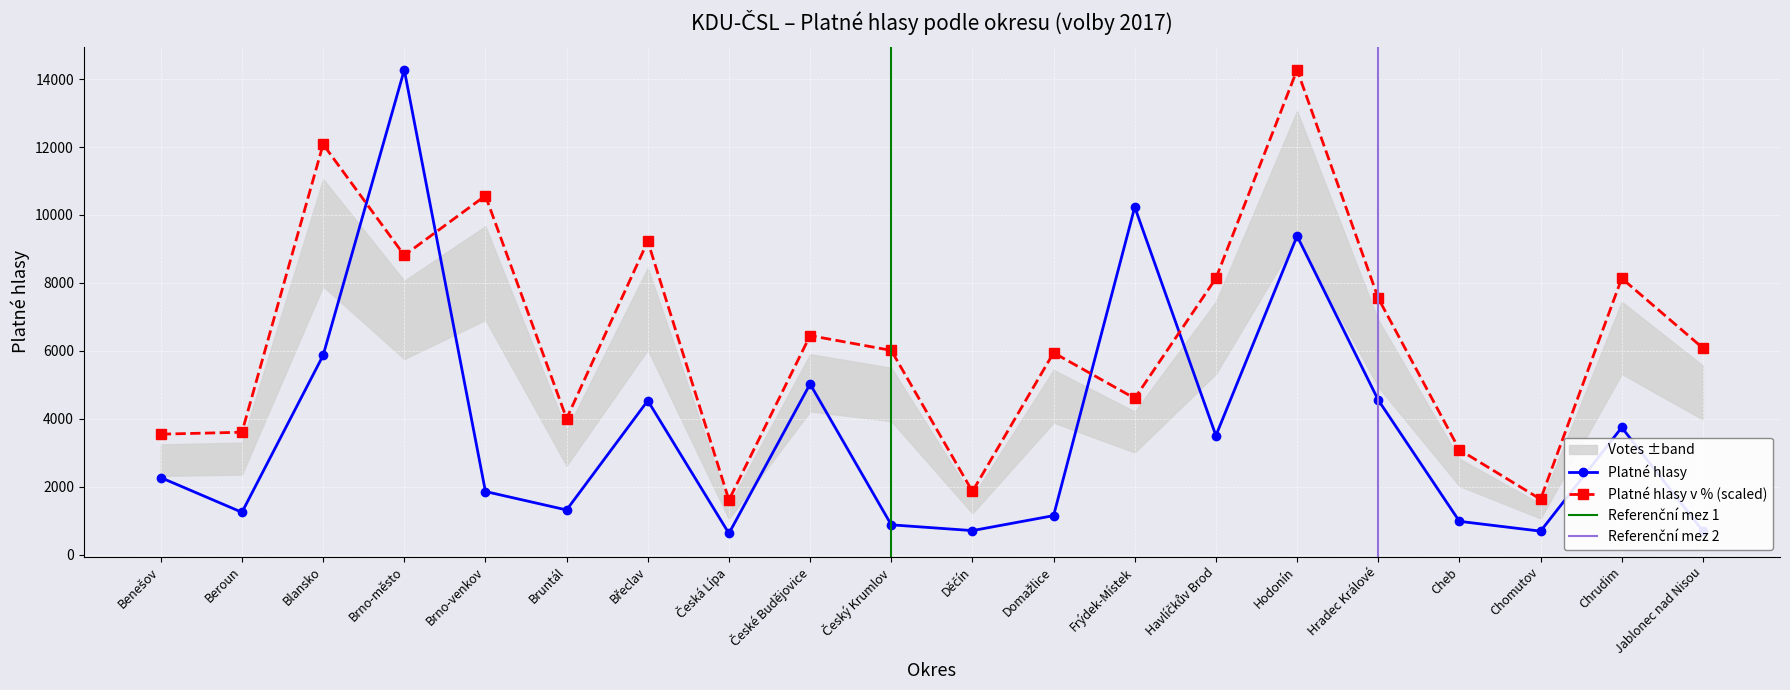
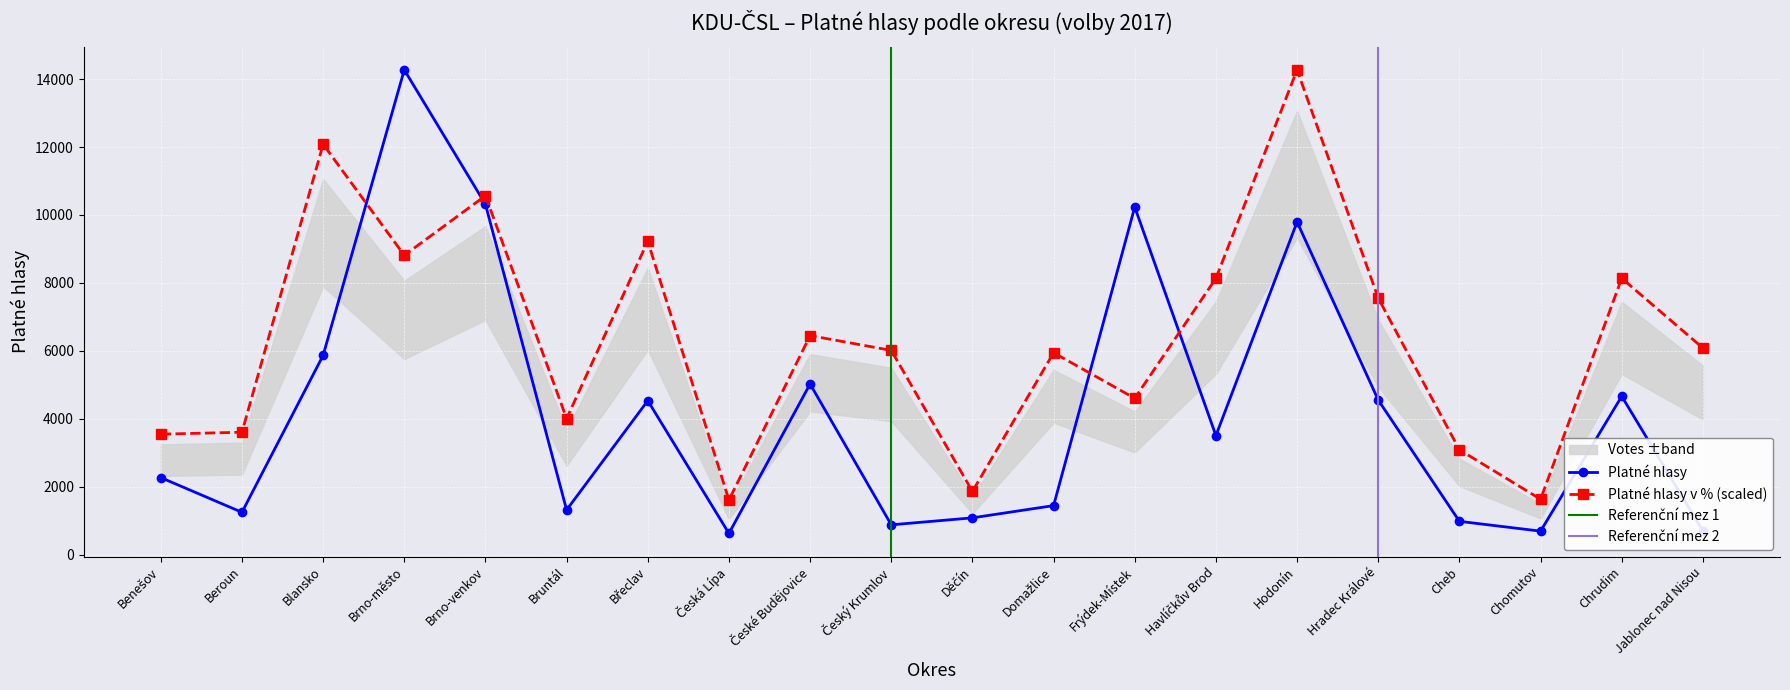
Platné hlasy, Brno-venkov: 1900 -> 10300
Platné hlasy, Děčín: 700 -> 1100
Platné hlasy, Domažlice: 1100 -> 1400
Platné hlasy, Hodonín: 9400 -> 9800
Platné hlasy, Chrudim: 3700 -> 4700
